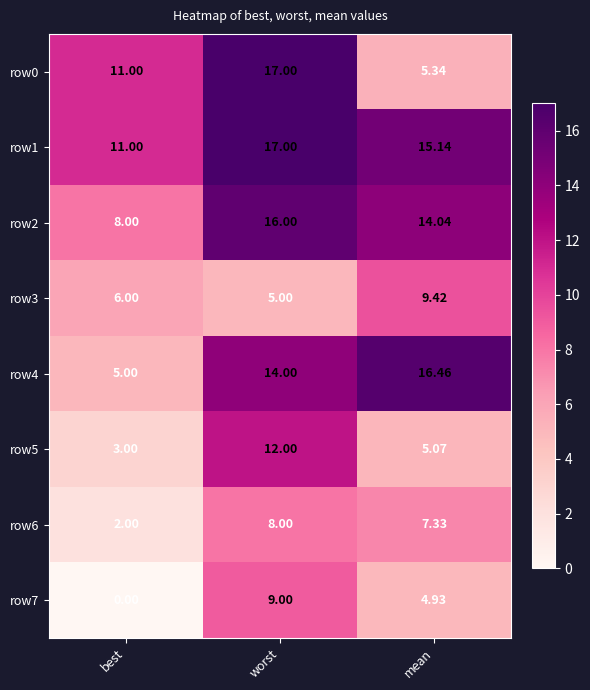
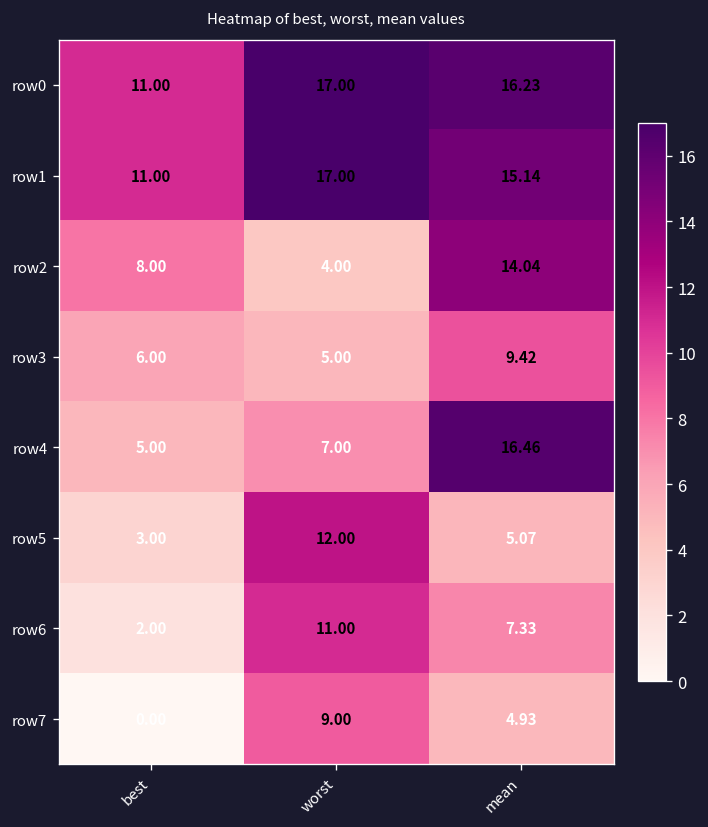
row0, mean: 5.34 -> 16.23
row2, worst: 16.00 -> 4.00
row4, worst: 14.00 -> 7.00
row6, worst: 8.00 -> 11.00
